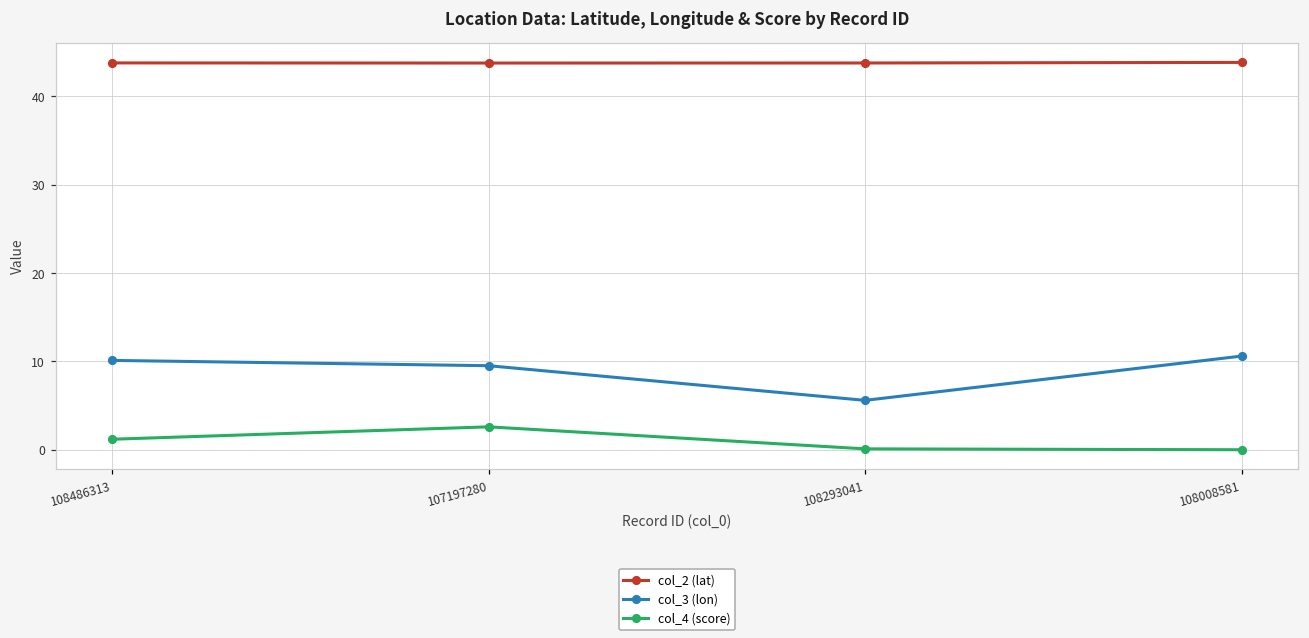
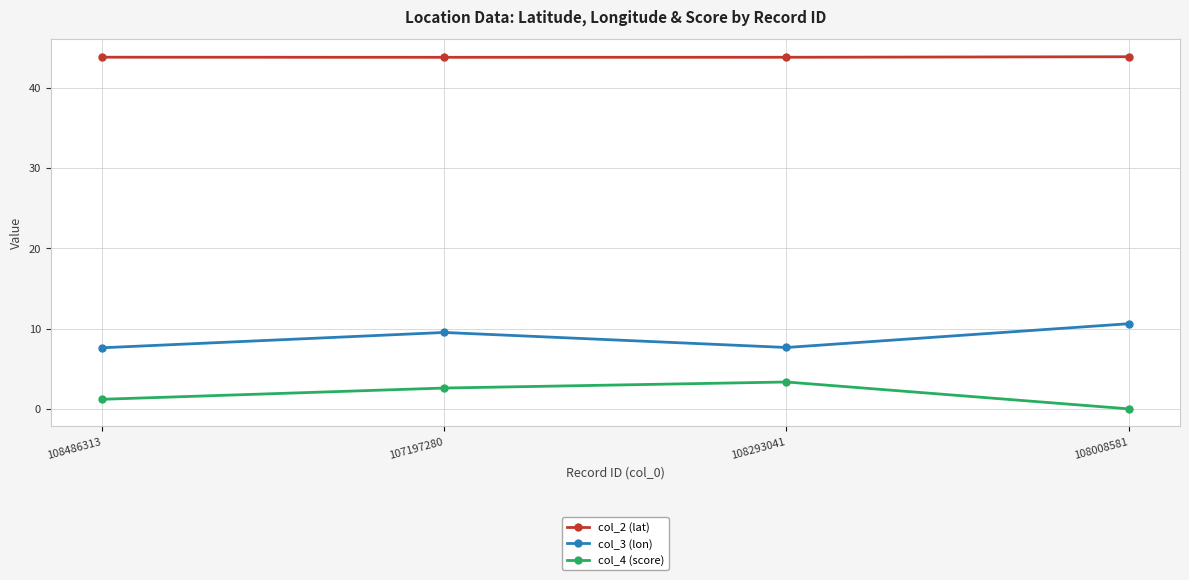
col_3 (lon), 108486313: 10 -> 8
col_3 (lon), 108293041: 6 -> 8
col_4 (score), 108293041: 0 -> 3
